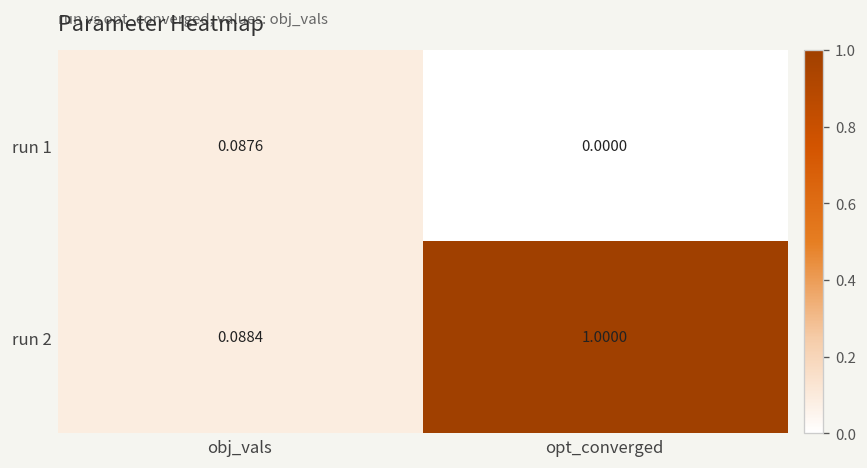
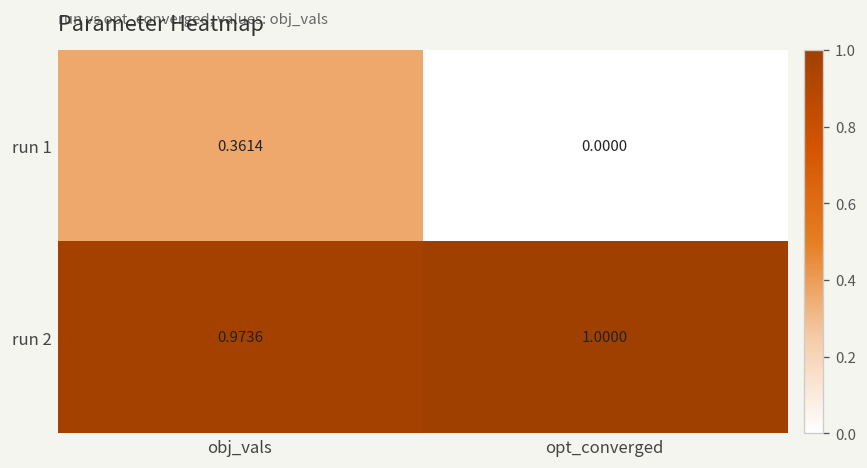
run 1, obj_vals: 0.0876 -> 0.3614
run 2, obj_vals: 0.0884 -> 0.9736
